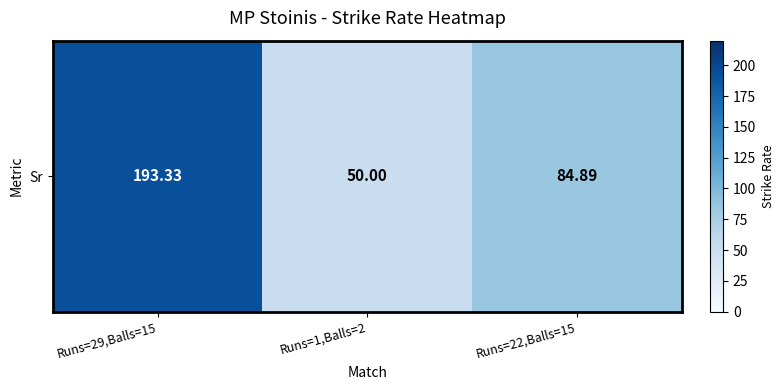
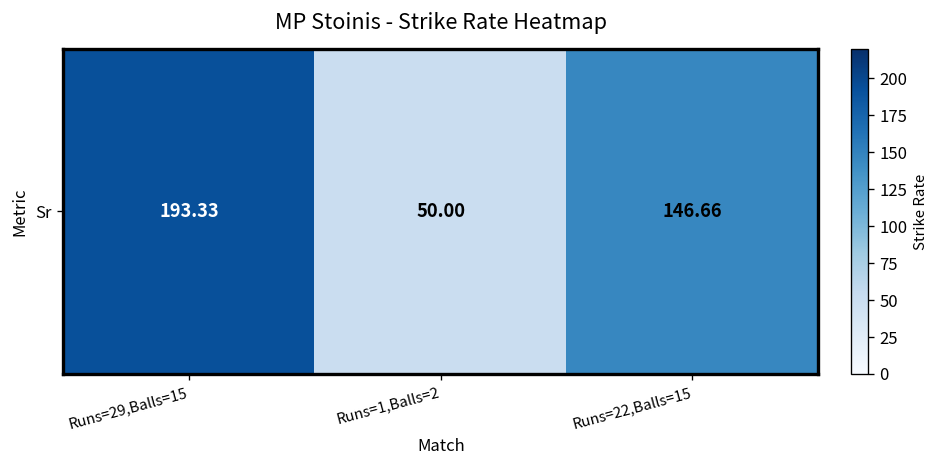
Sr, Runs=22,Balls=15: 84.89 -> 146.66
